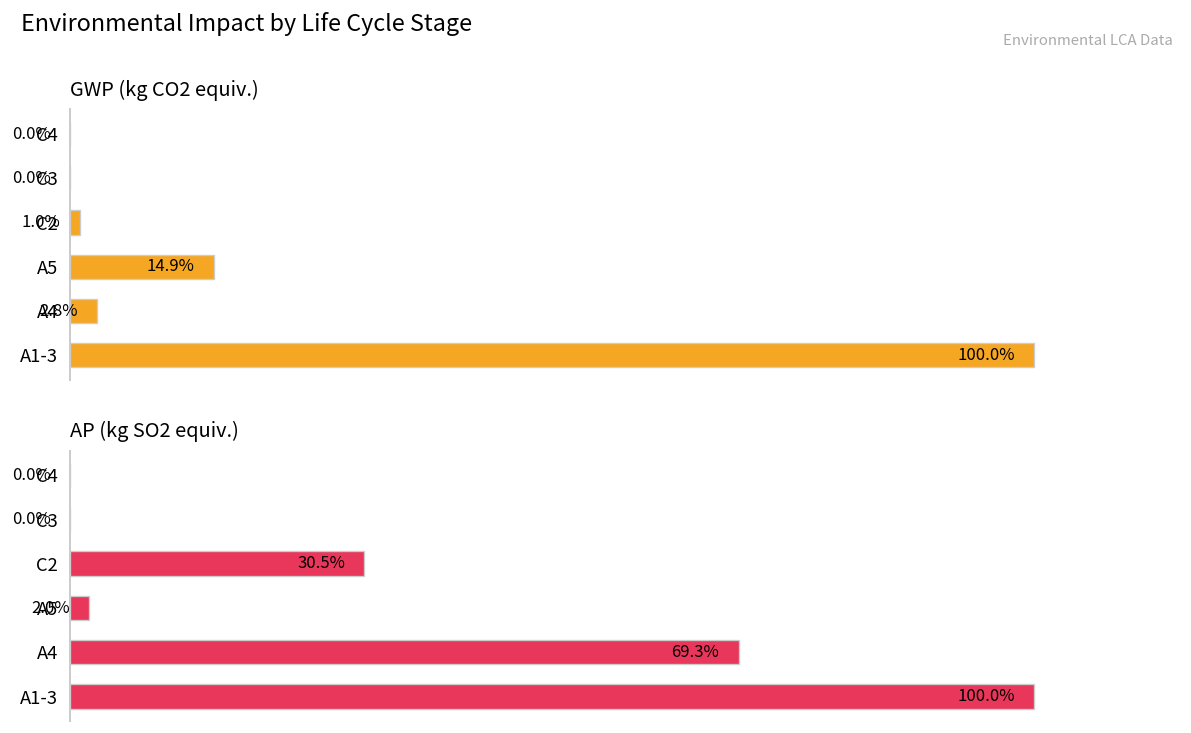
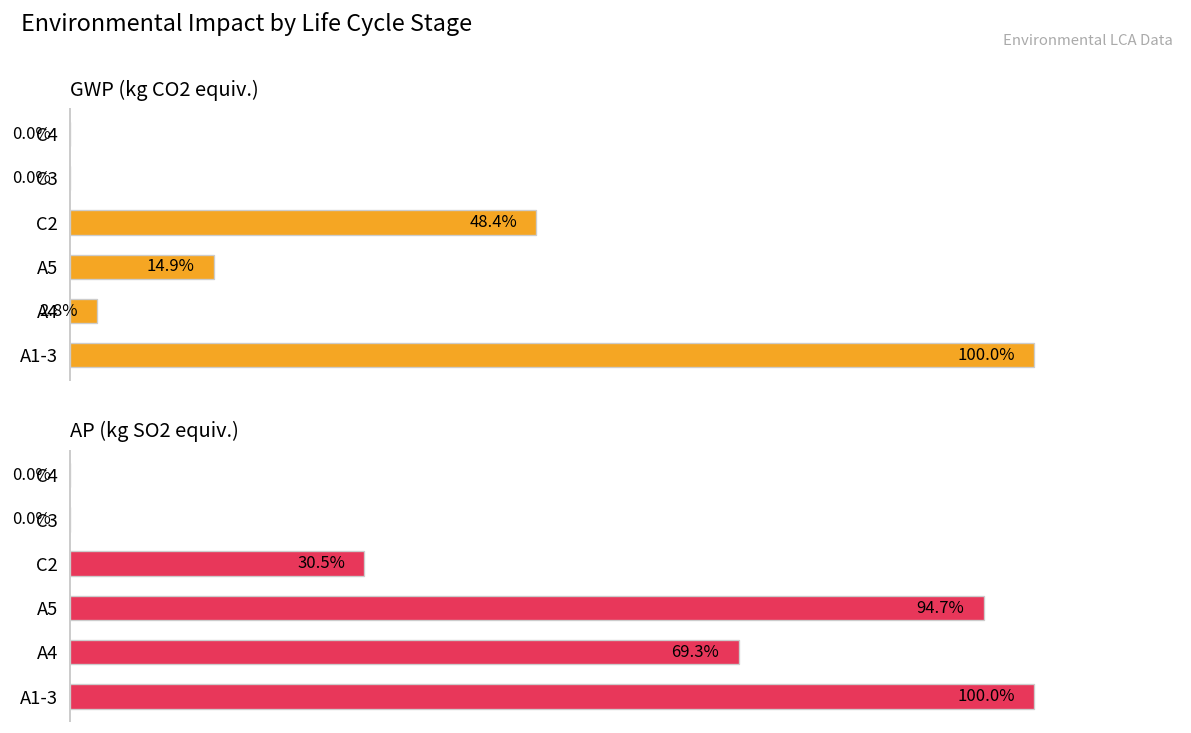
GWP (kg CO2 equiv.), C2: 1.0% -> 48.4%
AP (kg SO2 equiv.), A5: 2.0% -> 94.7%
